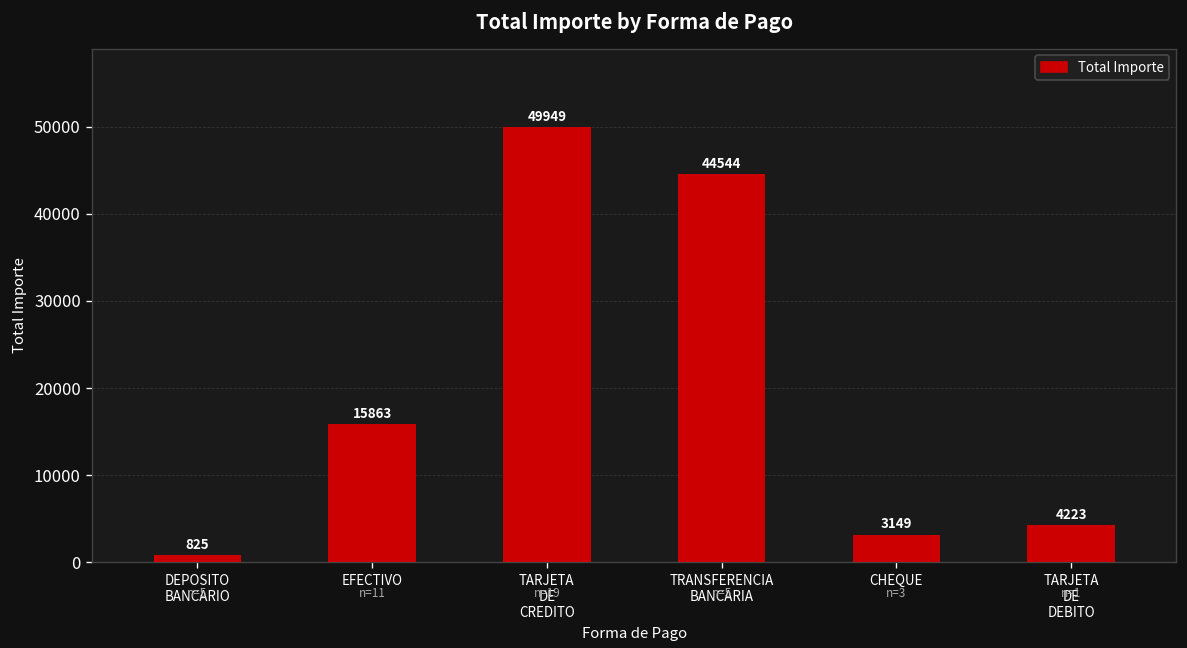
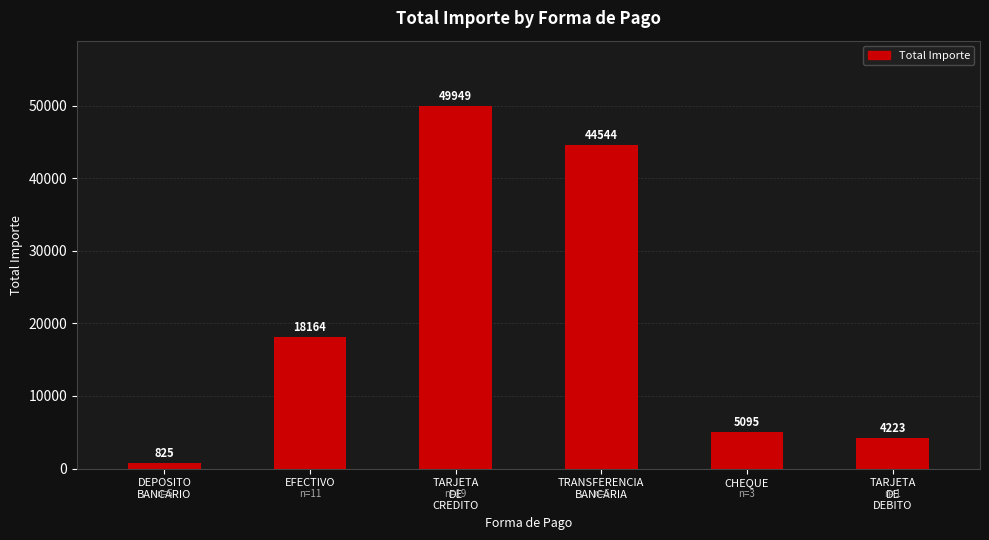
EFECTIVO: 15863 -> 18164
CHEQUE: 3149 -> 5095
